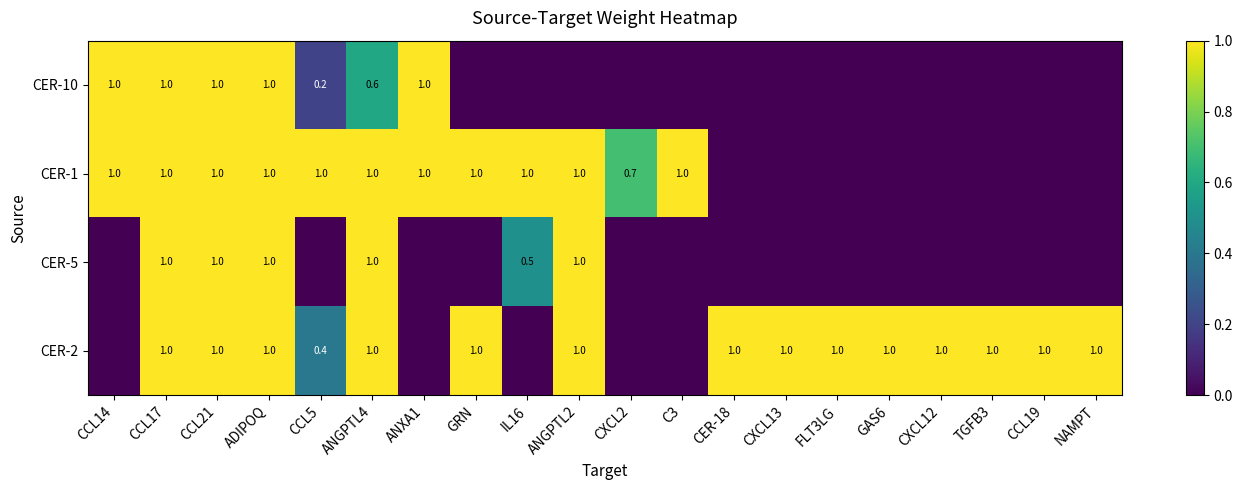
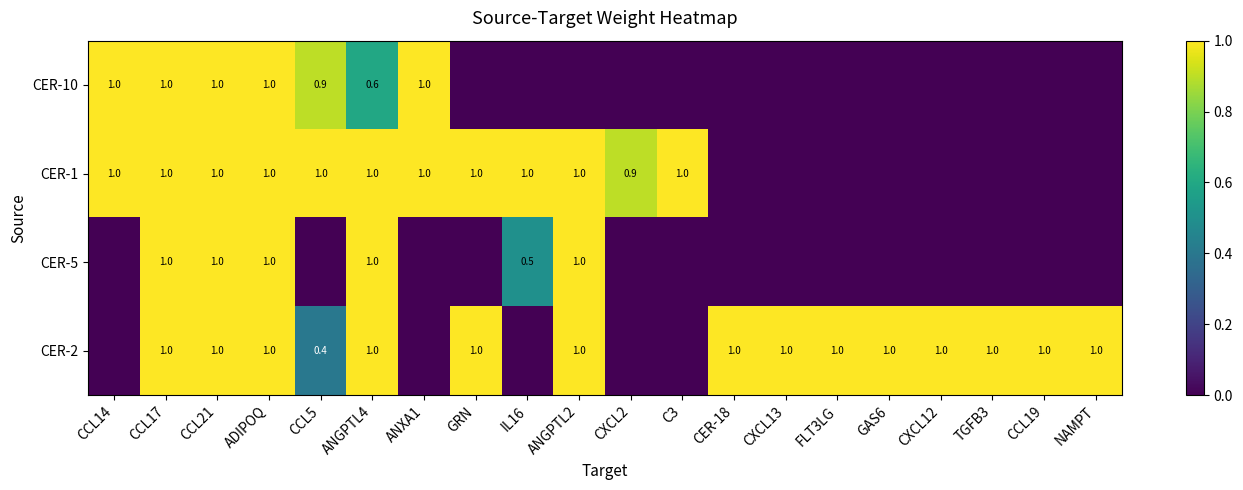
CER-10, CCL5: 0.2 -> 0.9
CER-1, CXCL2: 0.7 -> 0.9
